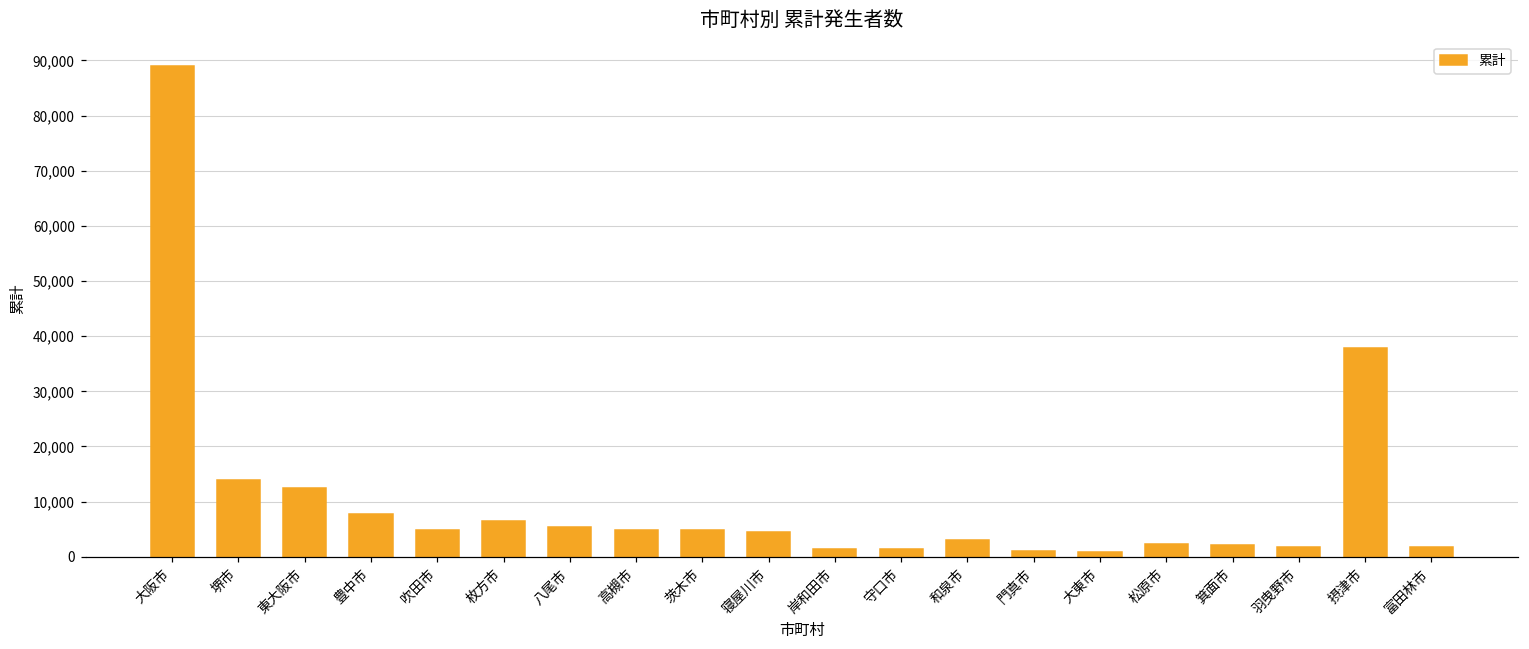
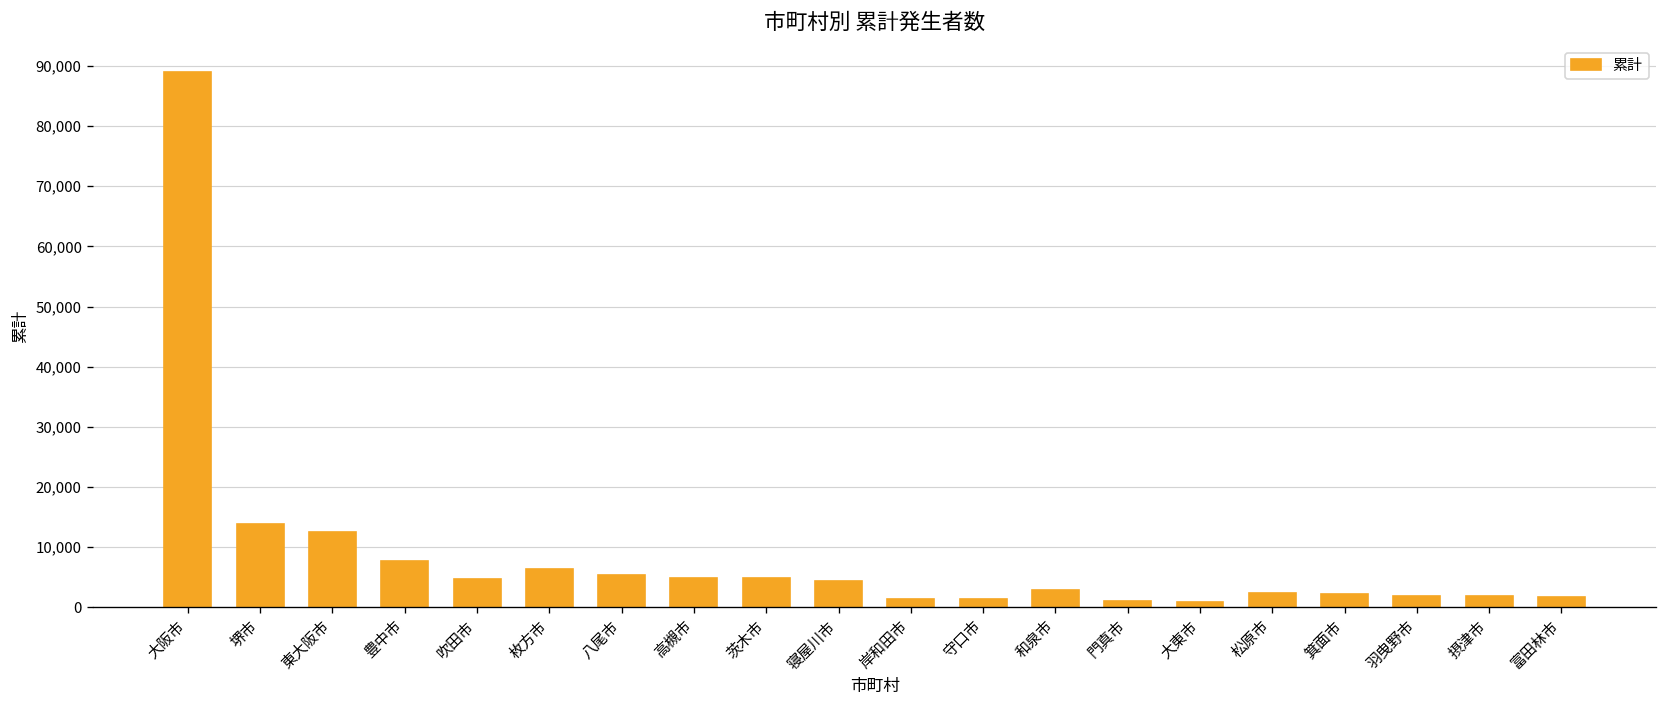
摂津市: 38,000 -> 2,000
